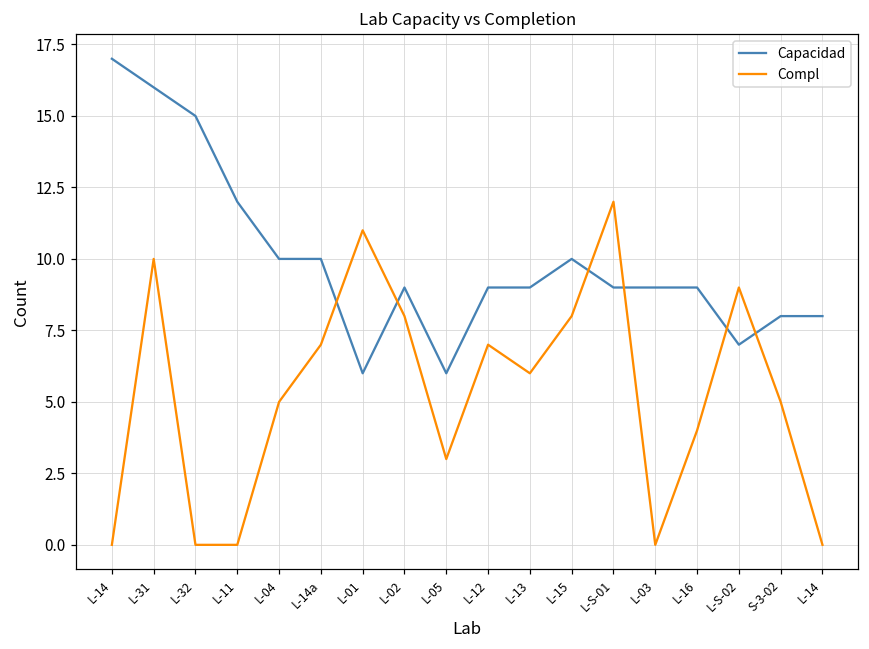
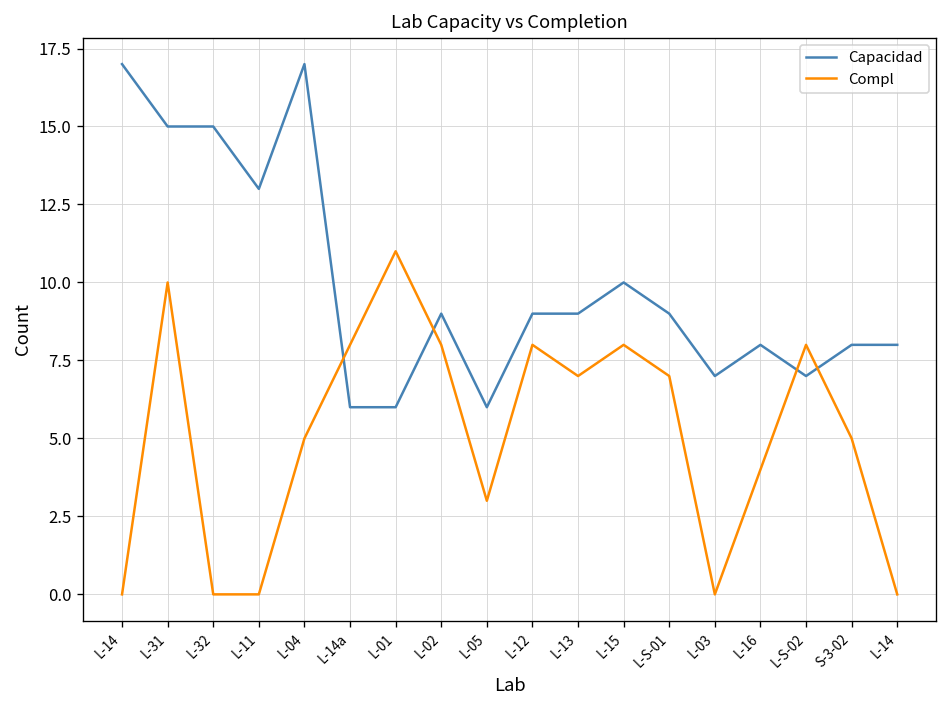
Capacidad, L-31: 16 -> 15
Capacidad, L-11: 12 -> 13
Capacidad, L-04: 10 -> 17
Capacidad, L-14a: 10 -> 6
Compl, L-14a: 7 -> 8
Compl, L-12: 7 -> 8
Compl, L-13: 6 -> 7
Compl, L-S-01: 12 -> 7
Capacidad, L-03: 9 -> 7
Capacidad, L-16: 9 -> 8
Compl, L-S-02: 9 -> 8
